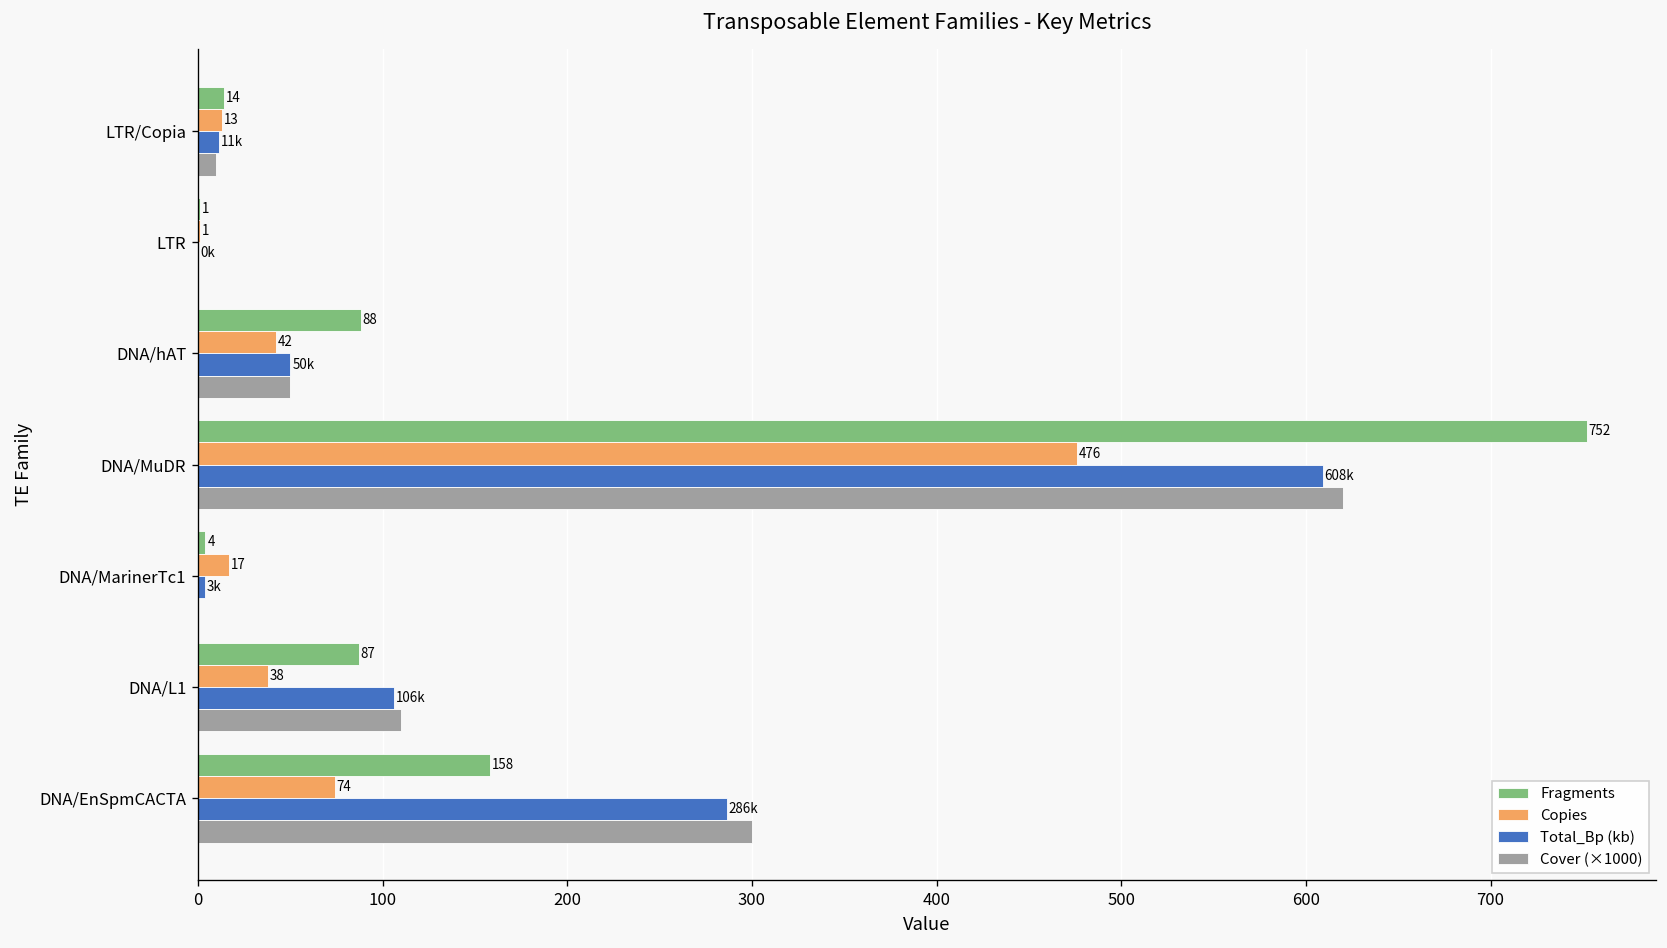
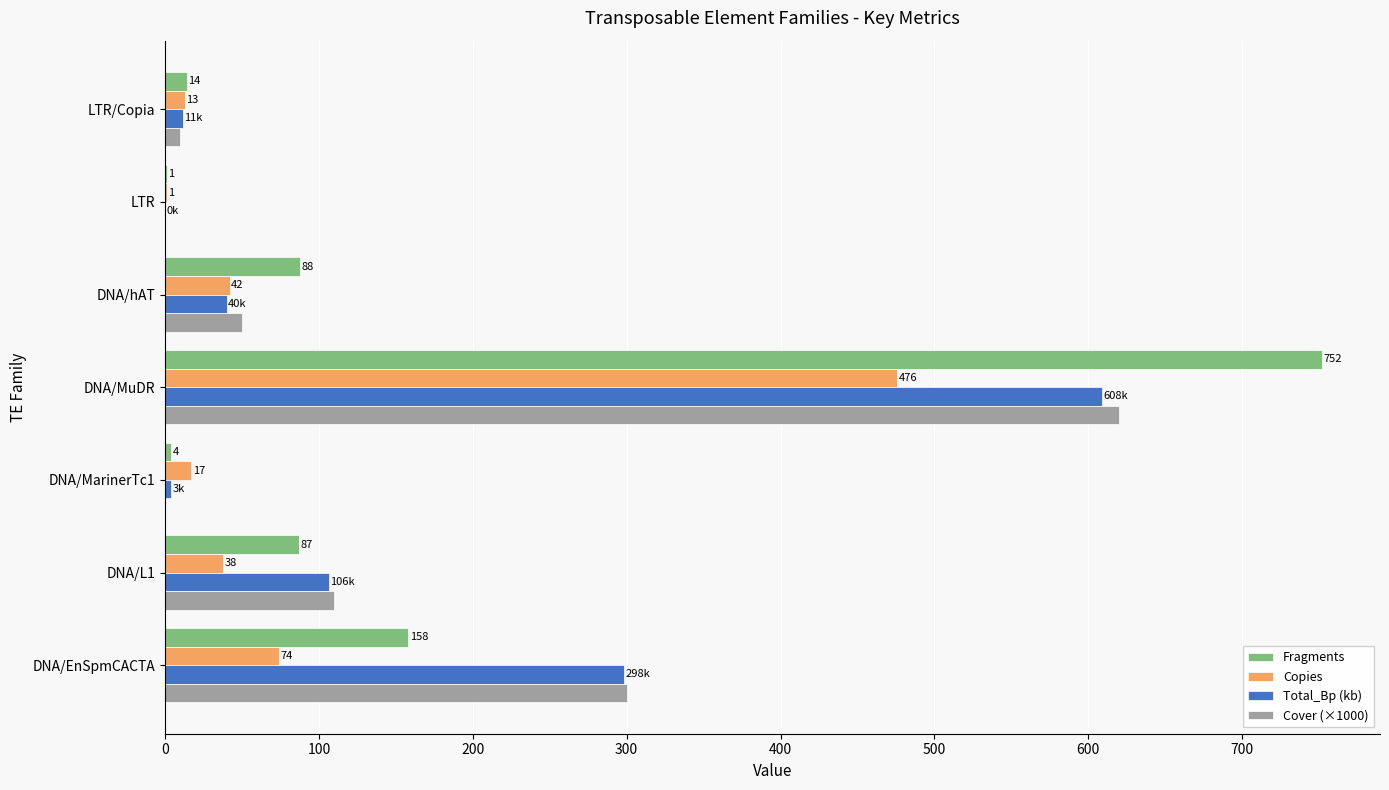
Total_Bp (kb), DNA/hAT: 50k -> 40k
Total_Bp (kb), DNA/EnSpmCACTA: 286k -> 298k
